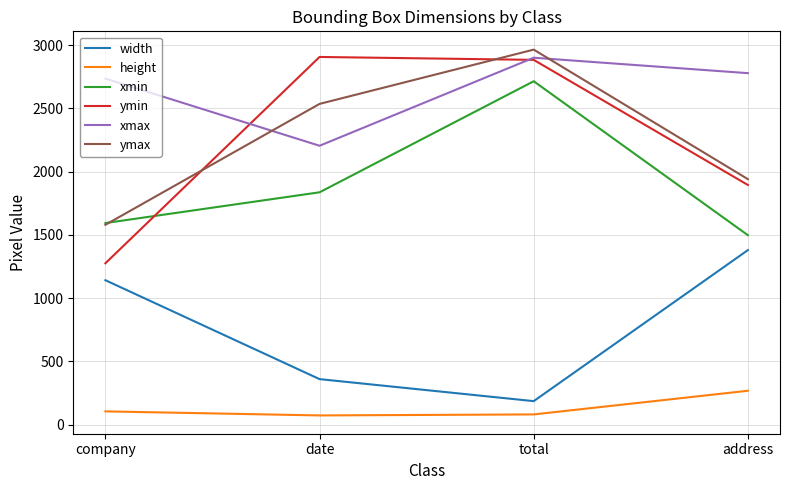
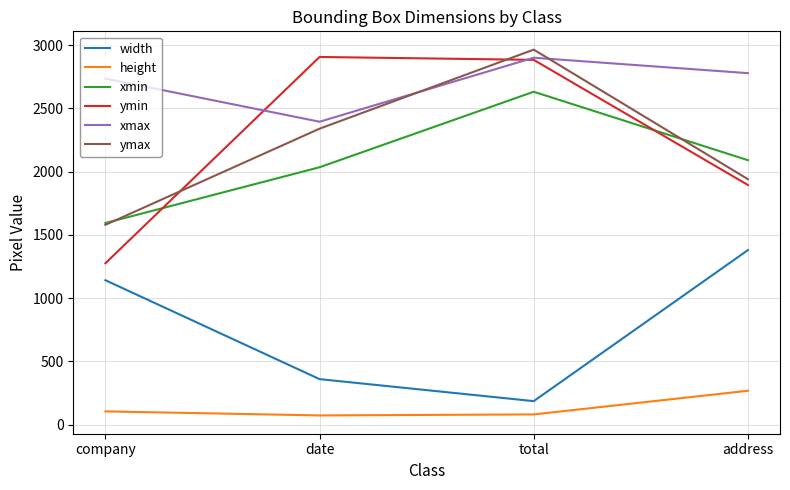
xmin, date: 1840 -> 2040
xmax, date: 2210 -> 2400
ymax, date: 2540 -> 2340
xmin, total: 2720 -> 2630
xmin, address: 1500 -> 2090
